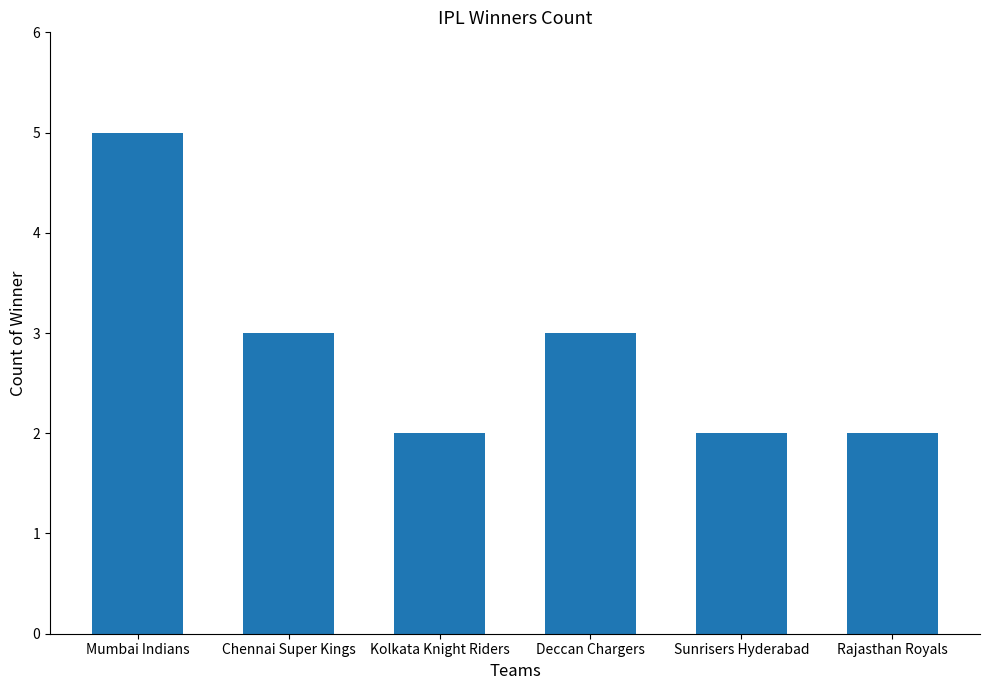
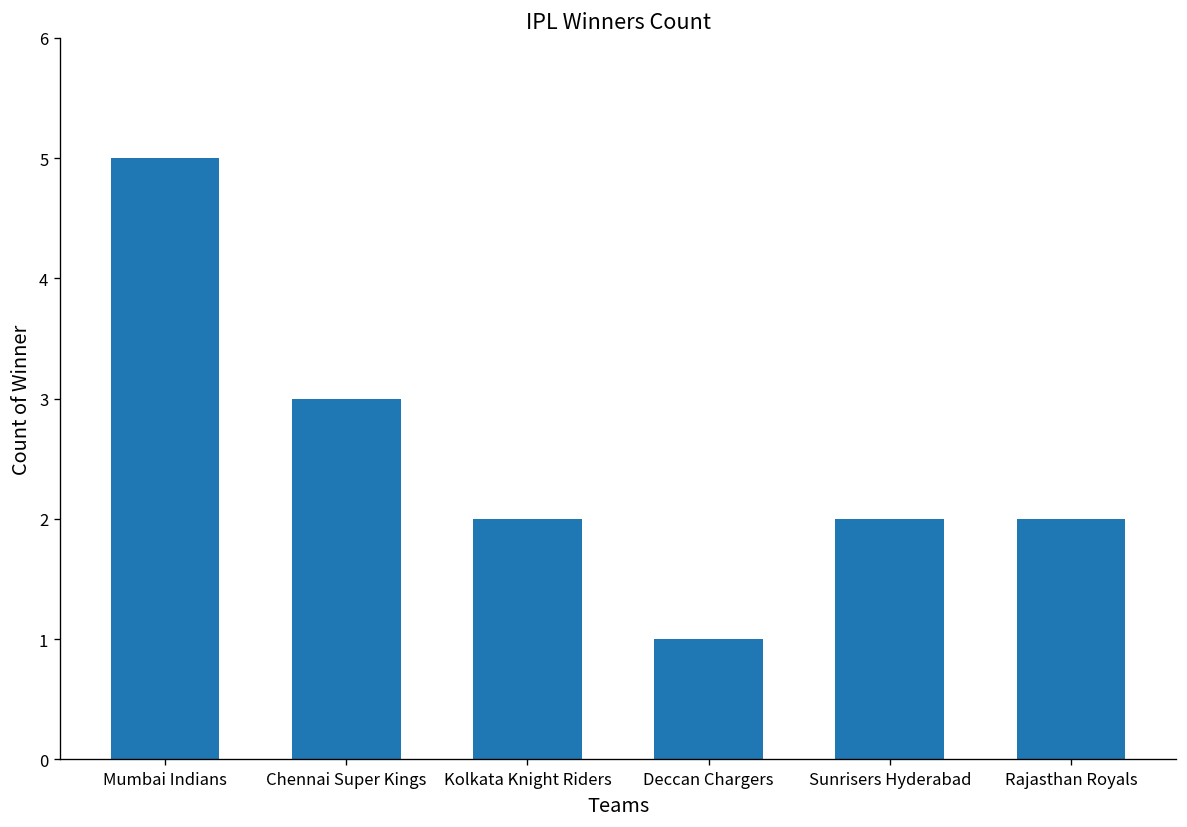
Deccan Chargers: 3 -> 1
